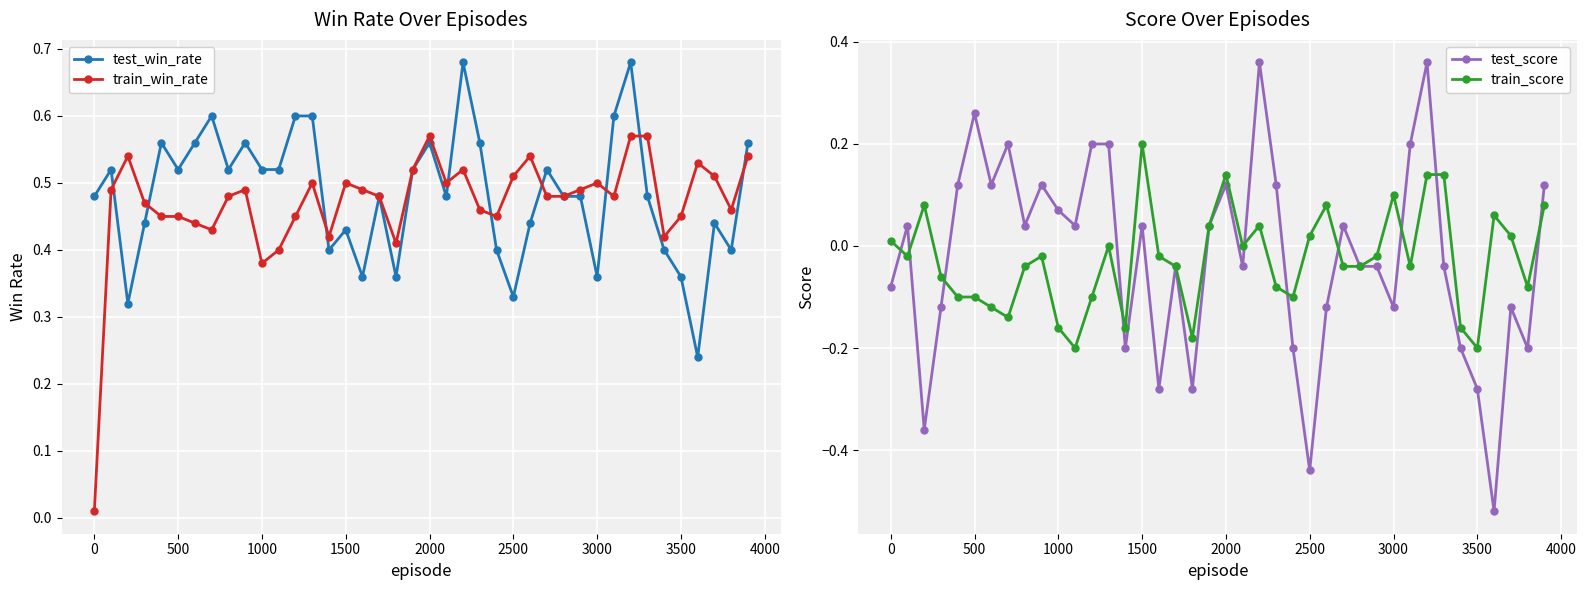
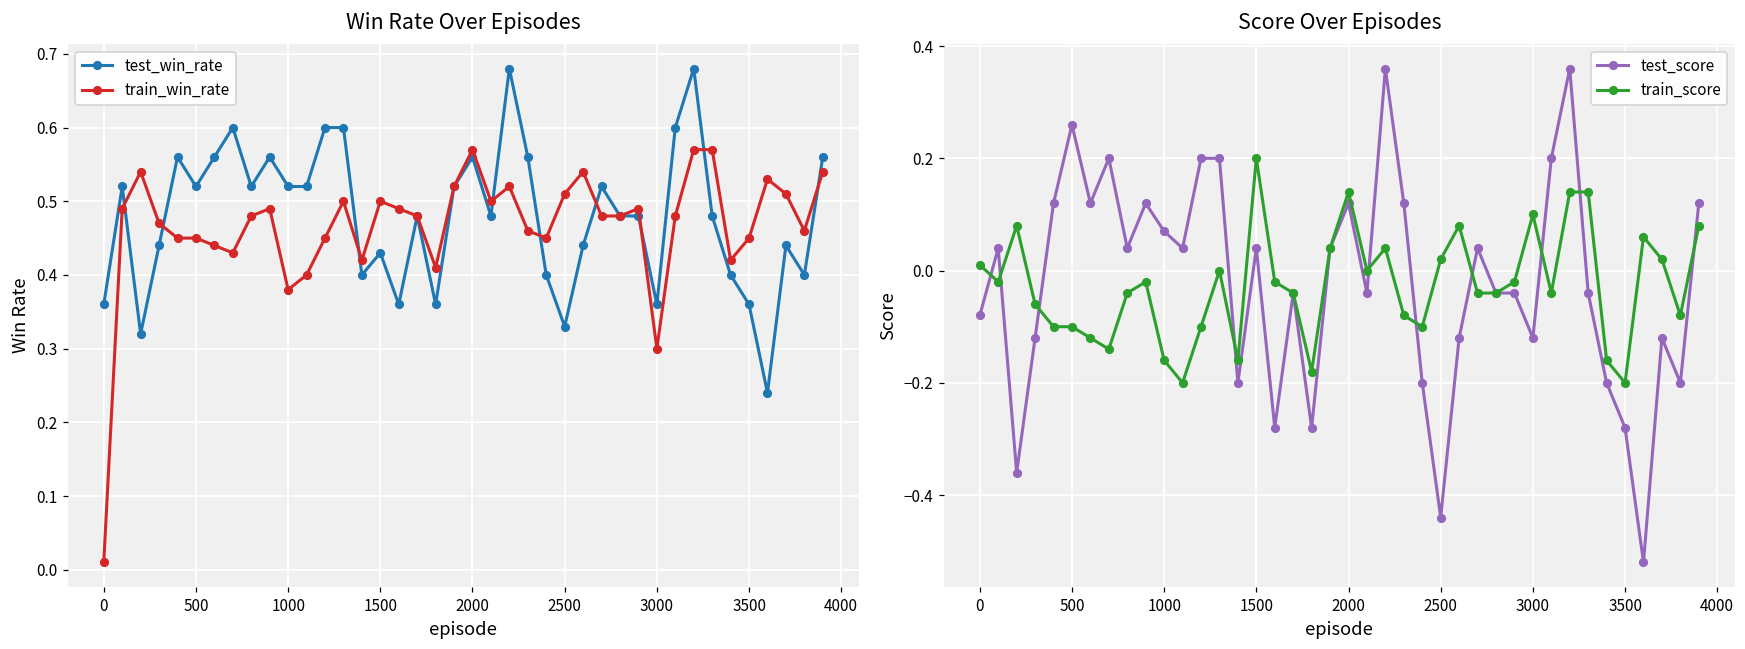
Win Rate Over Episodes, test_win_rate, 0: 0.48 -> 0.36
Win Rate Over Episodes, train_win_rate, 3000: 0.5 -> 0.3
